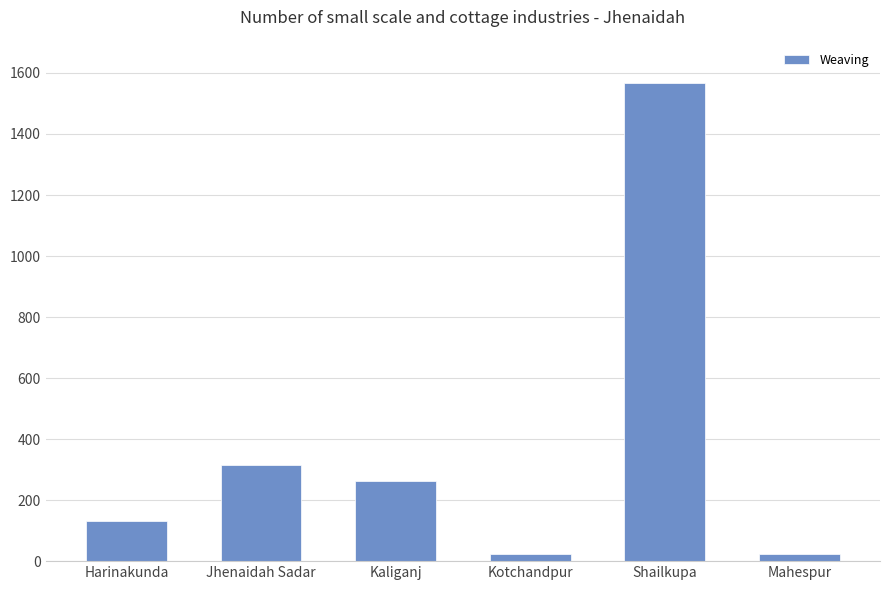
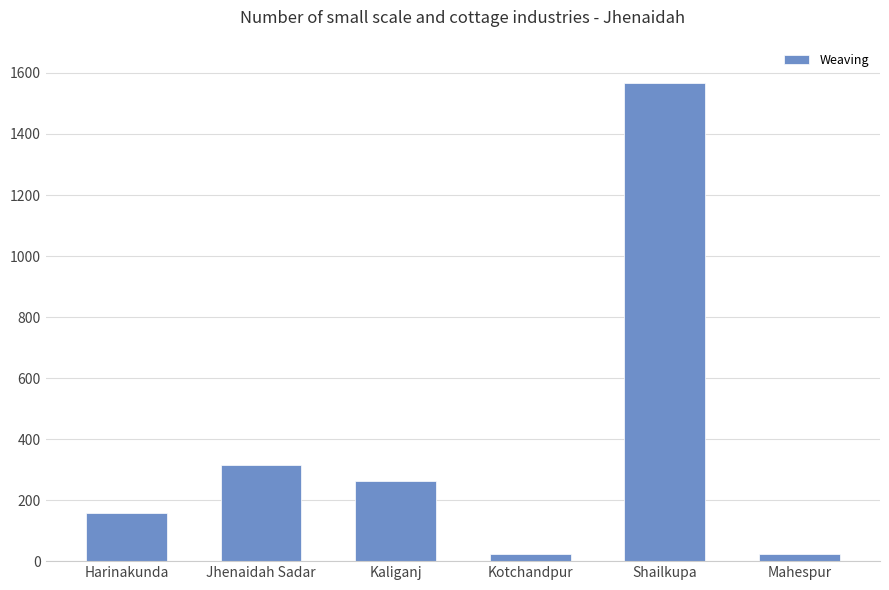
Harinakunda: 130 -> 160
